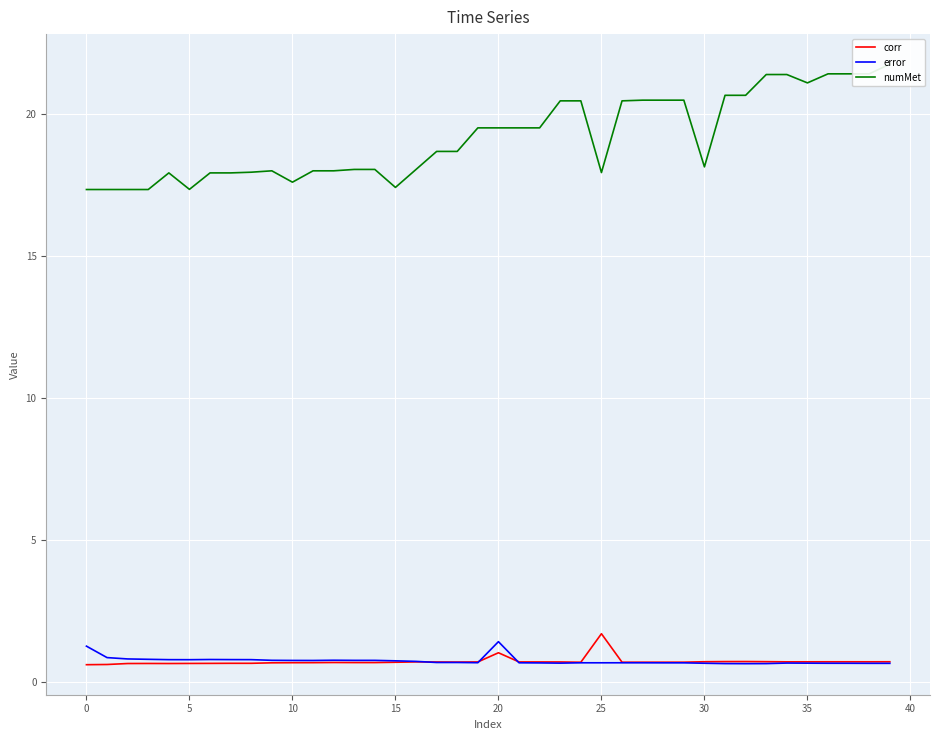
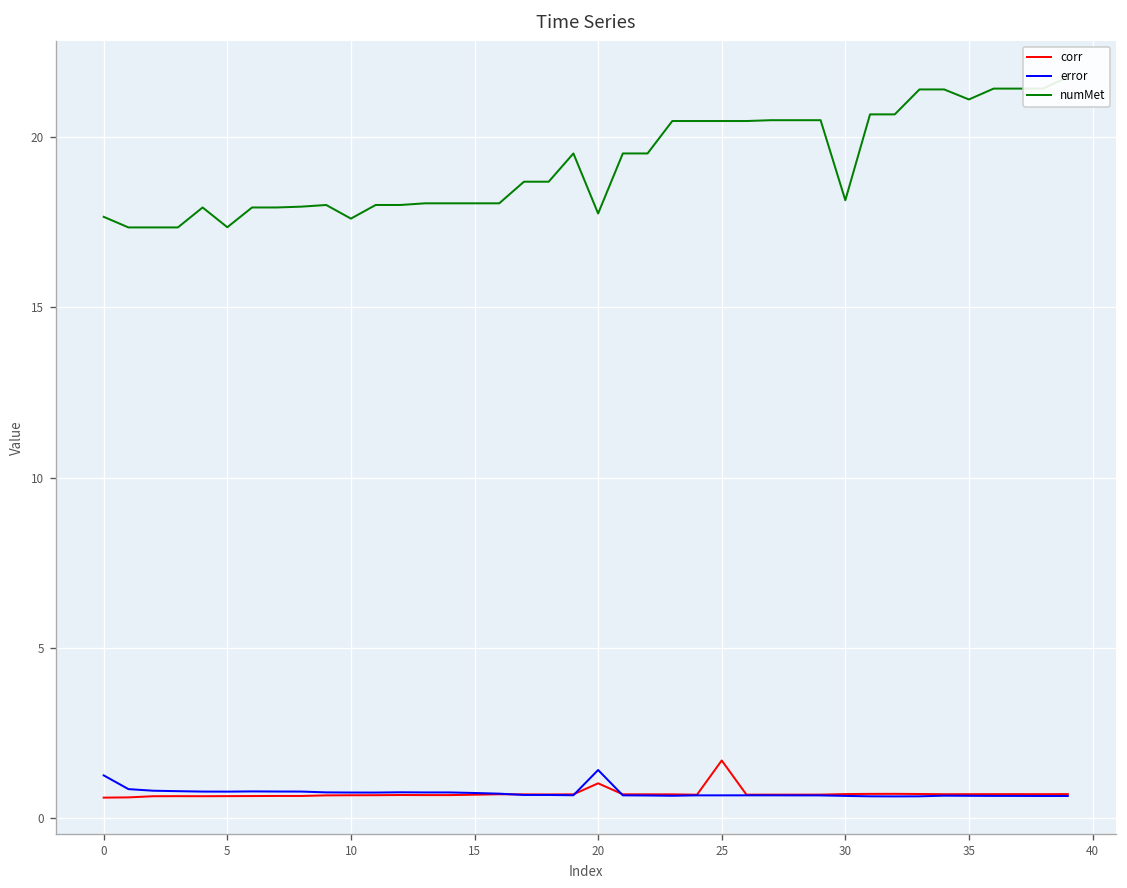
numMet, 0: 17.3 -> 17.7
numMet, 15: 17.4 -> 18.0
numMet, 20: 19.5 -> 17.7
numMet, 25: 17.9 -> 20.5
